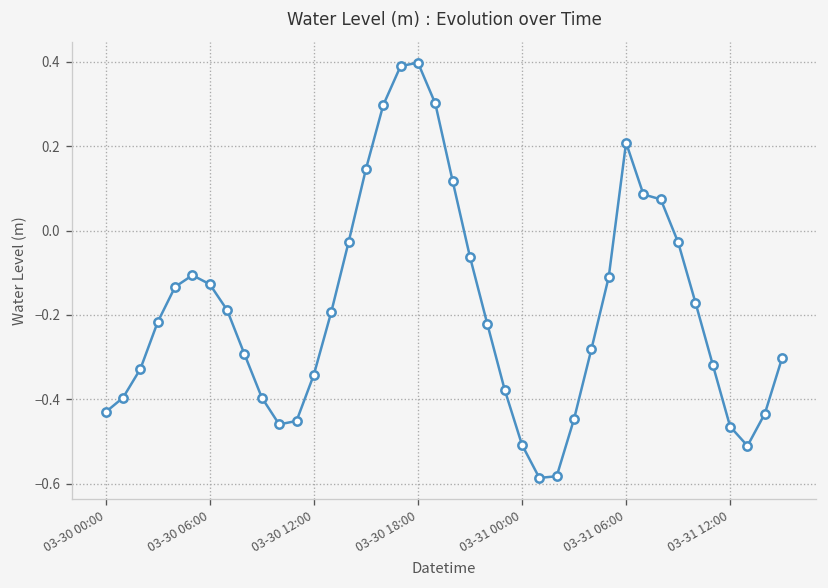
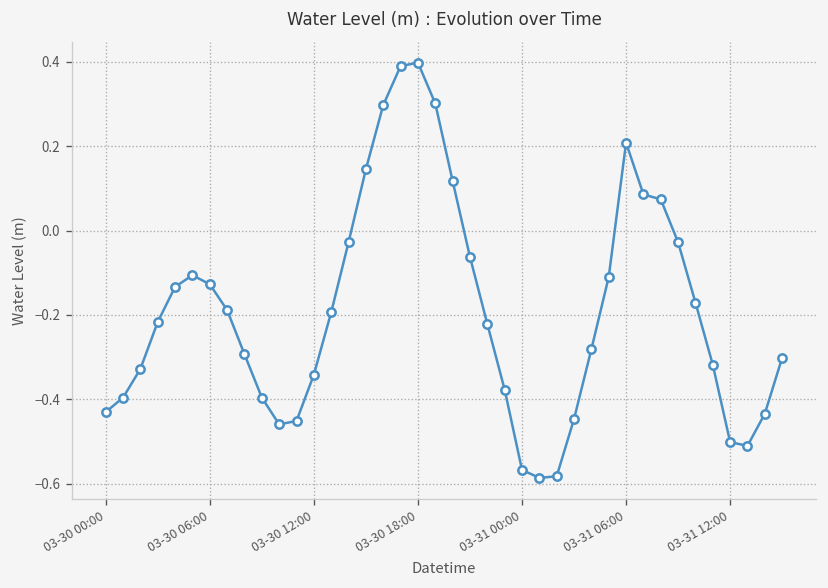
03-31 00:00: -0.51 -> -0.57
03-31 12:00: -0.46 -> -0.50
